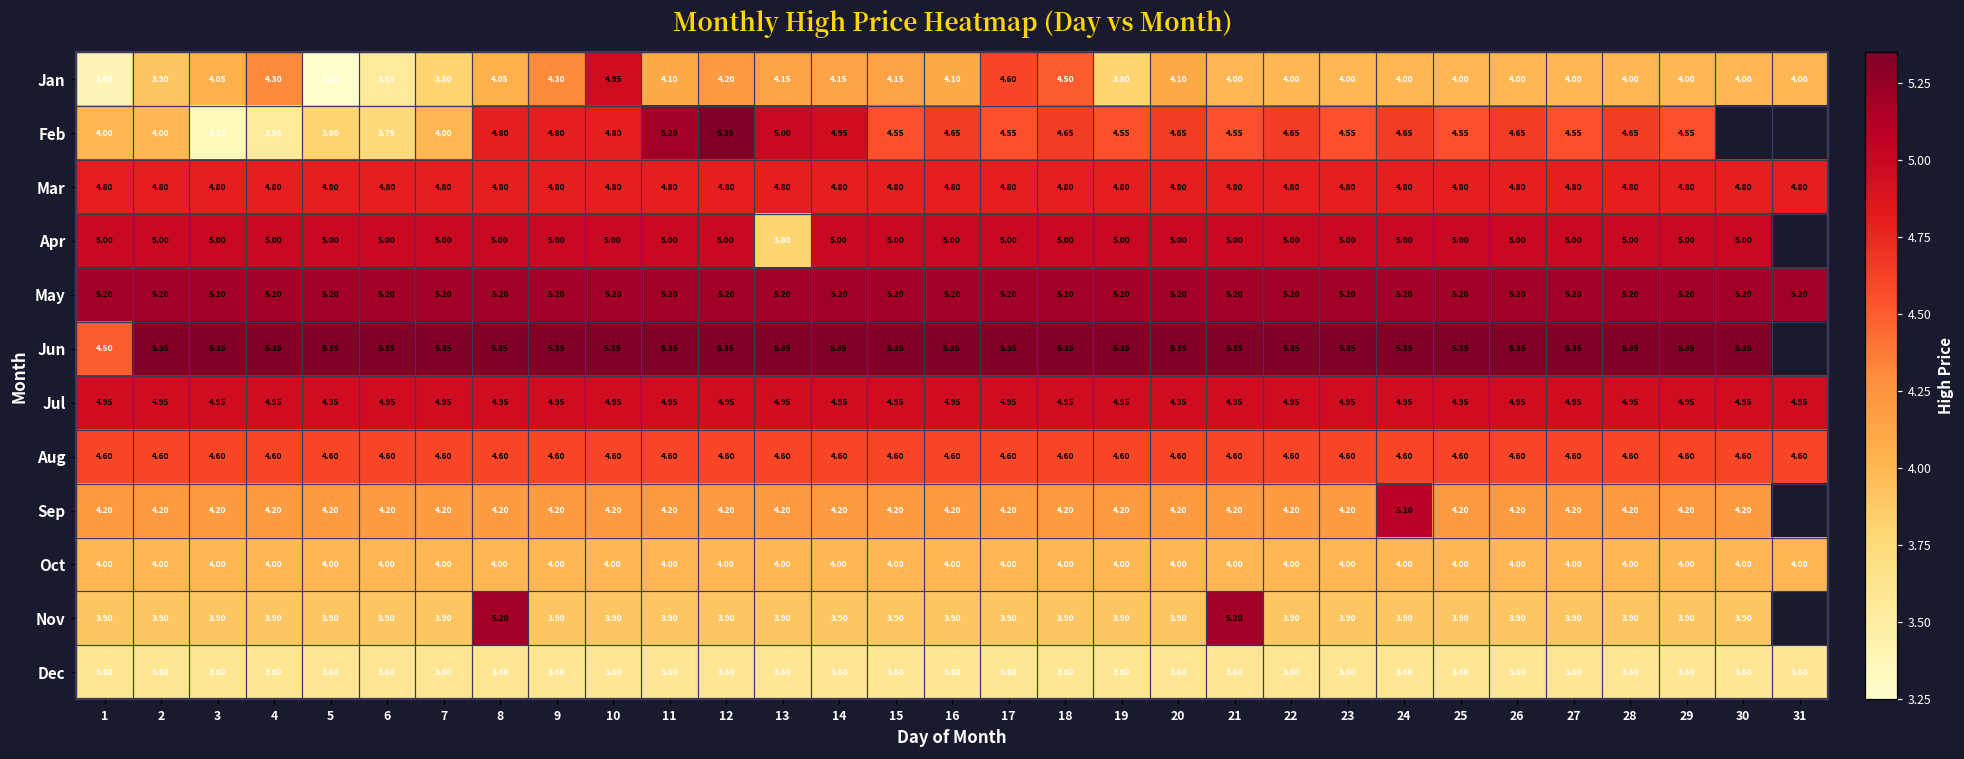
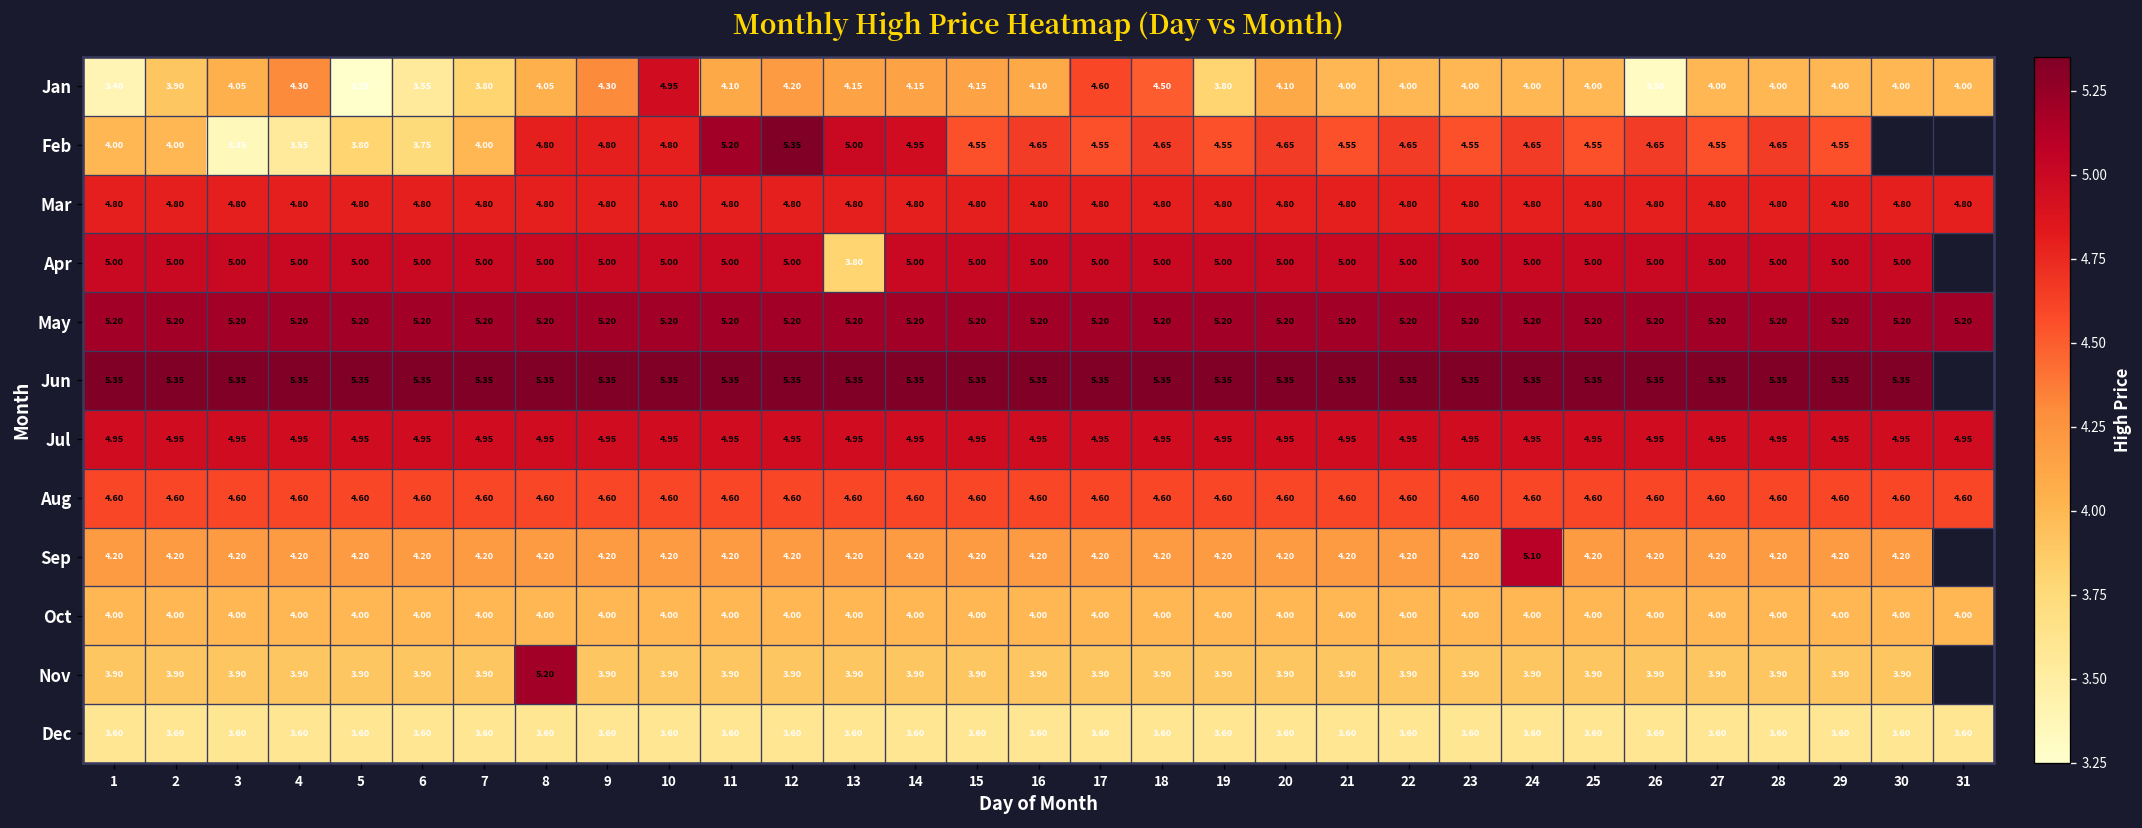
Jan, 26: 4.00 -> 3.30
Jun, 1: 4.50 -> 5.35
Nov, 21: 5.20 -> 3.90
